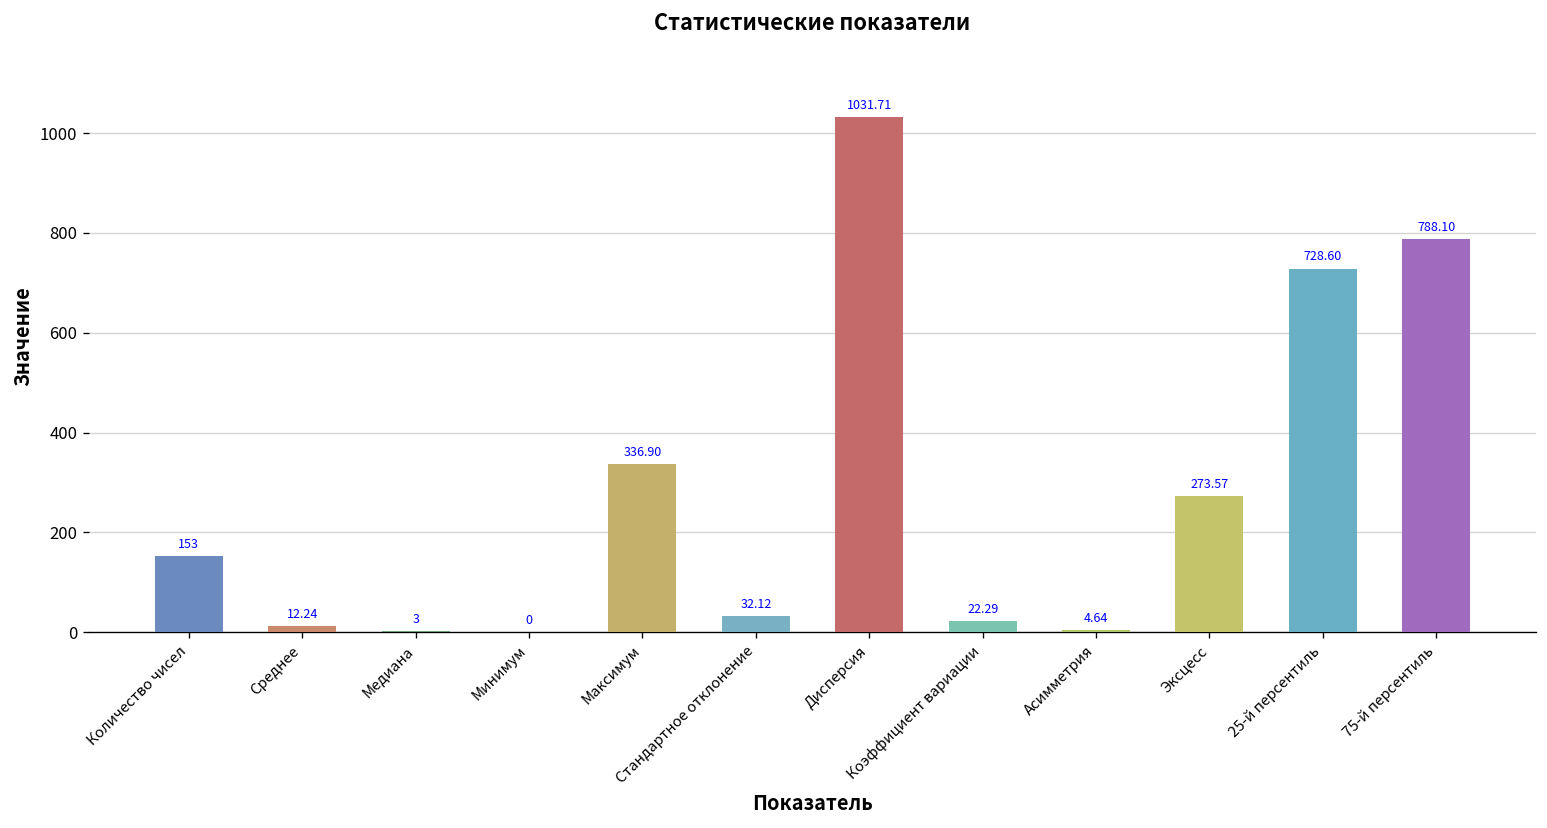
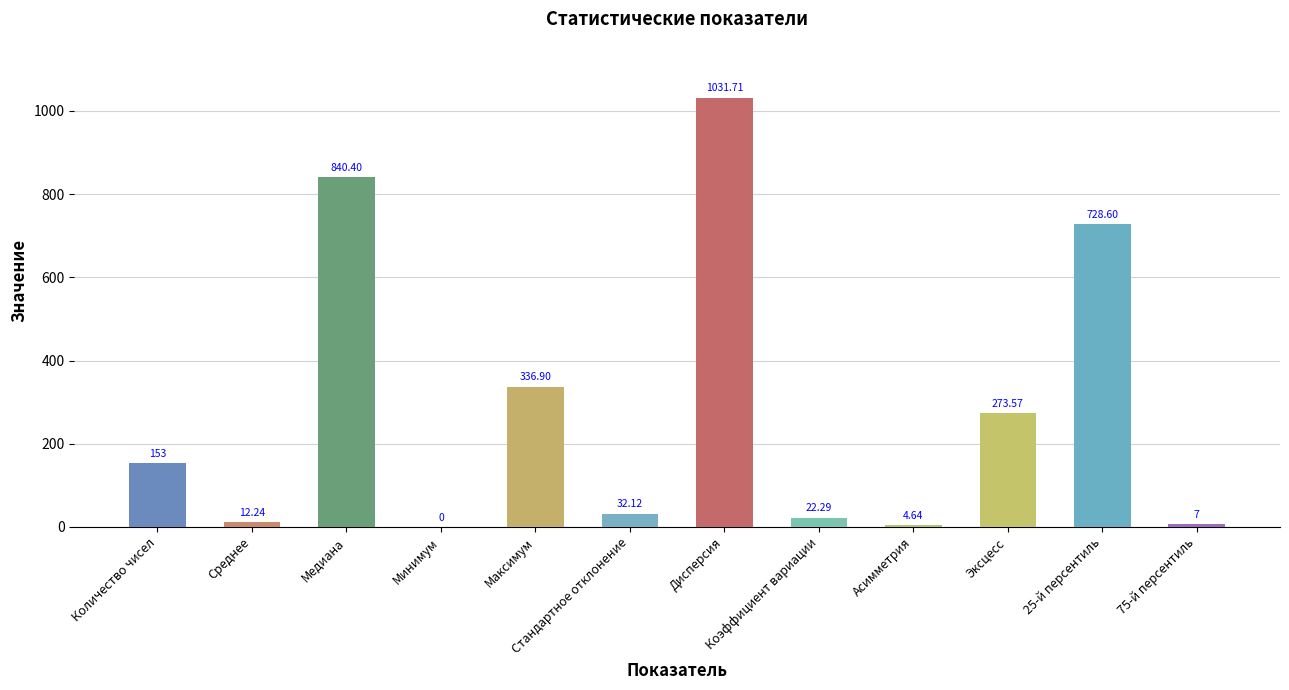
Медиана: 3 -> 840.40
75-й персентиль: 788.10 -> 7
